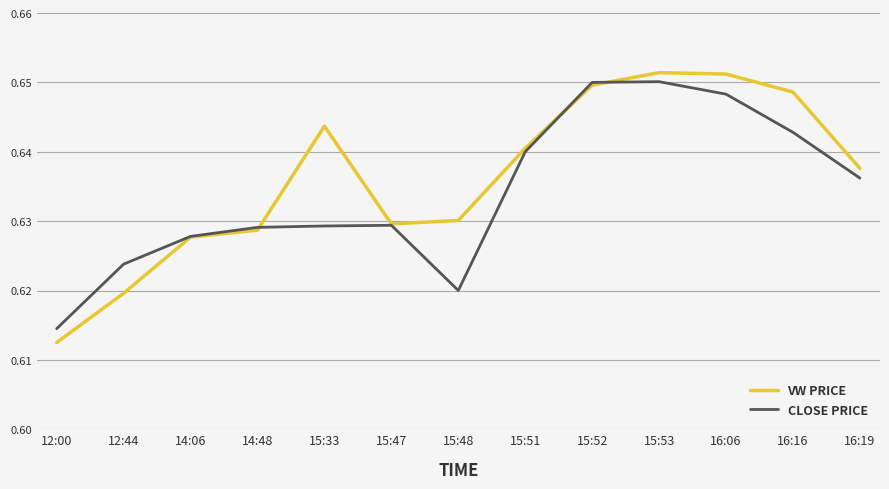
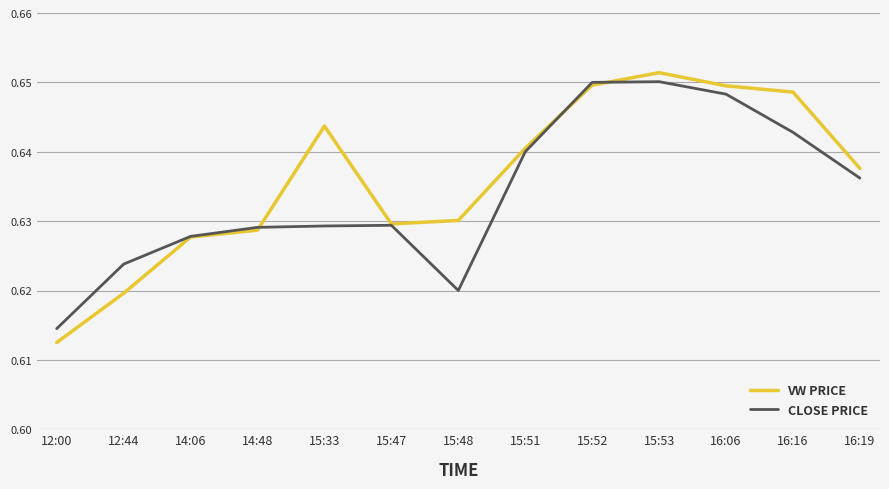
VW PRICE, 16:06: 0.651 -> 0.650
